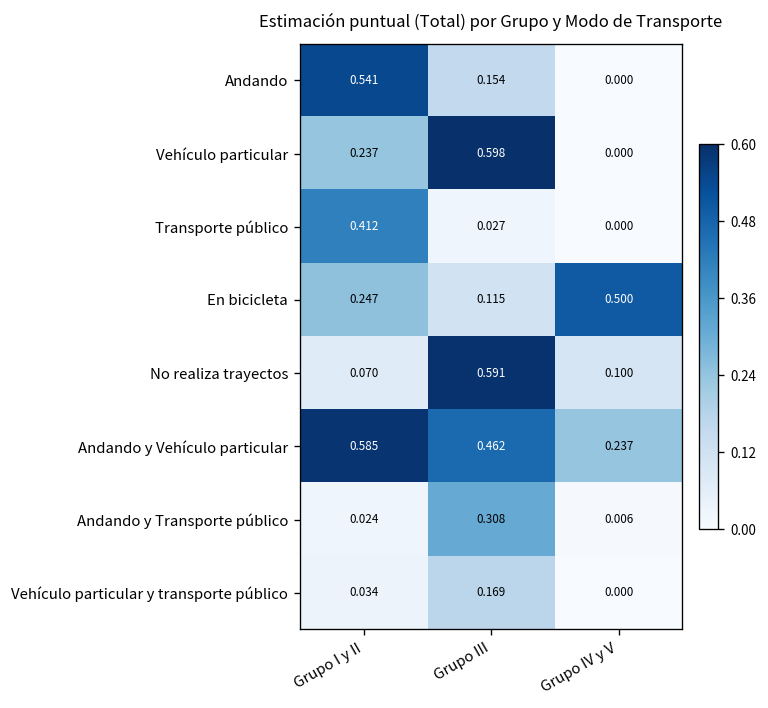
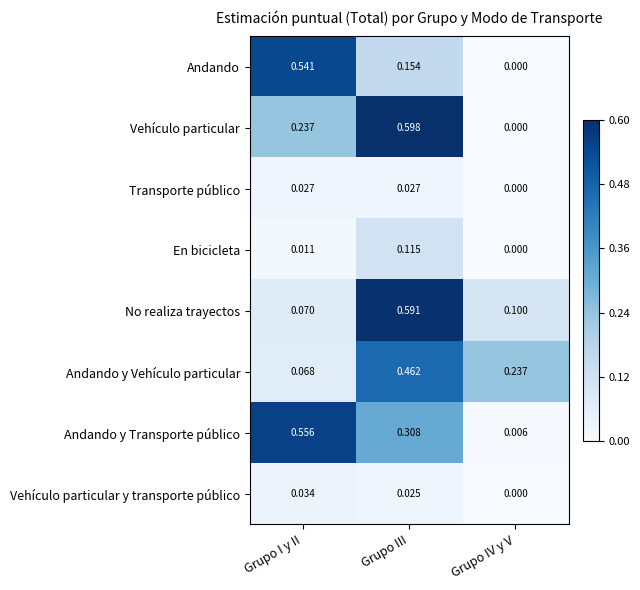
Transporte público, Grupo I y II: 0.412 -> 0.027
En bicicleta, Grupo I y II: 0.247 -> 0.011
En bicicleta, Grupo IV y V: 0.500 -> 0.000
Andando y Vehículo particular, Grupo I y II: 0.585 -> 0.068
Andando y Transporte público, Grupo I y II: 0.024 -> 0.556
Vehículo particular y transporte público, Grupo III: 0.169 -> 0.025
